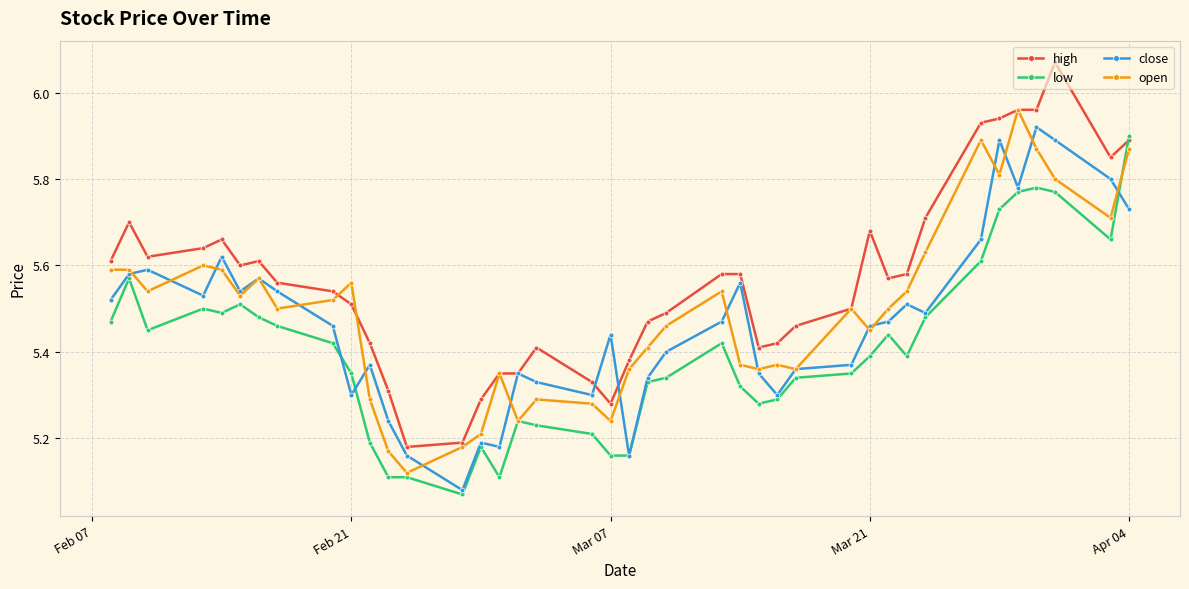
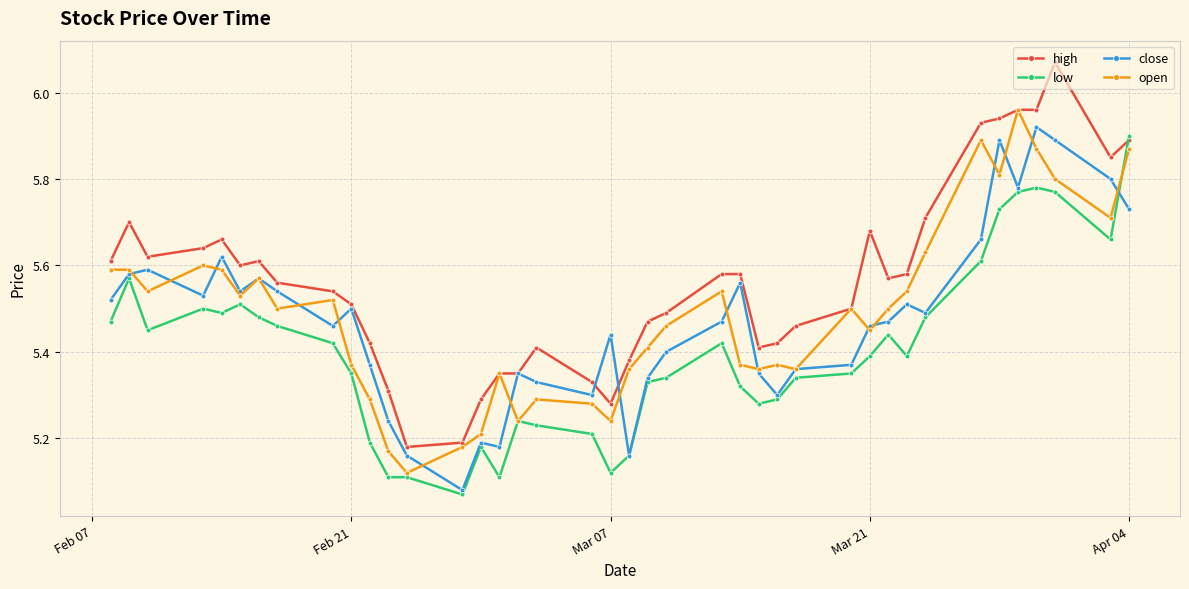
close, Feb 21: 5.3 -> 5.5
open, Feb 21: 5.56 -> 5.37
low, Mar 07: 5.16 -> 5.12
